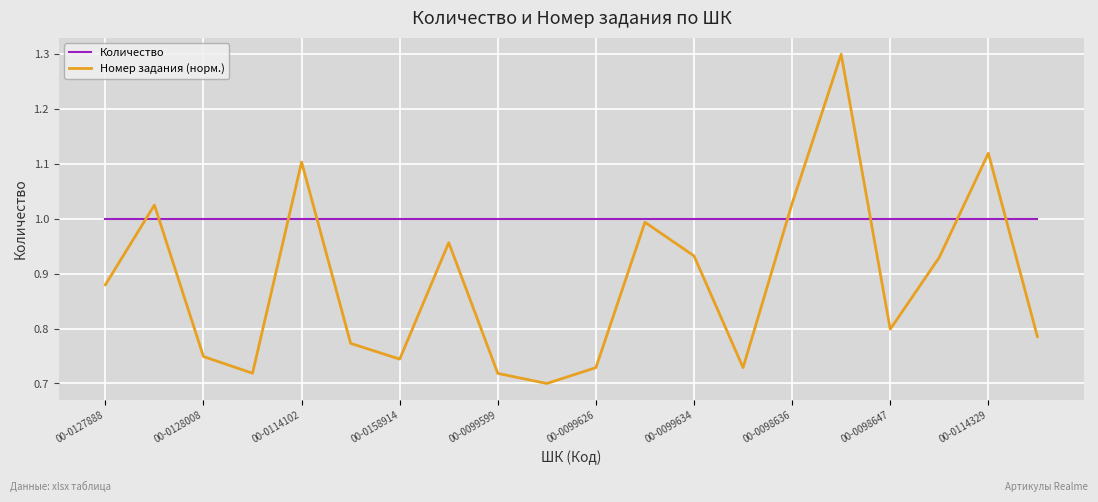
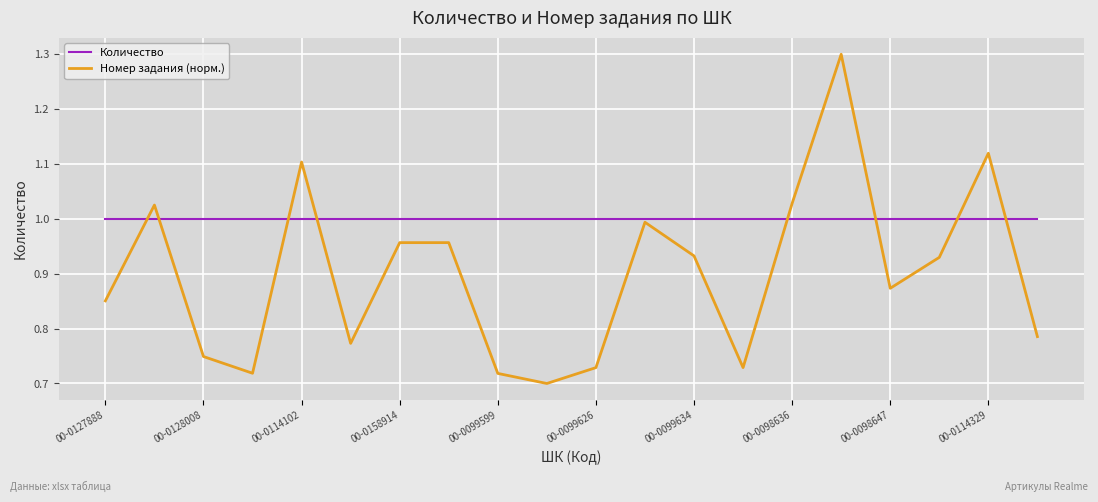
Номер задания (норм.), 00-0127888: 0.88 -> 0.85
Номер задания (норм.), 00-0158914: 0.74 -> 0.96
Номер задания (норм.), 00-0098647: 0.80 -> 0.87
